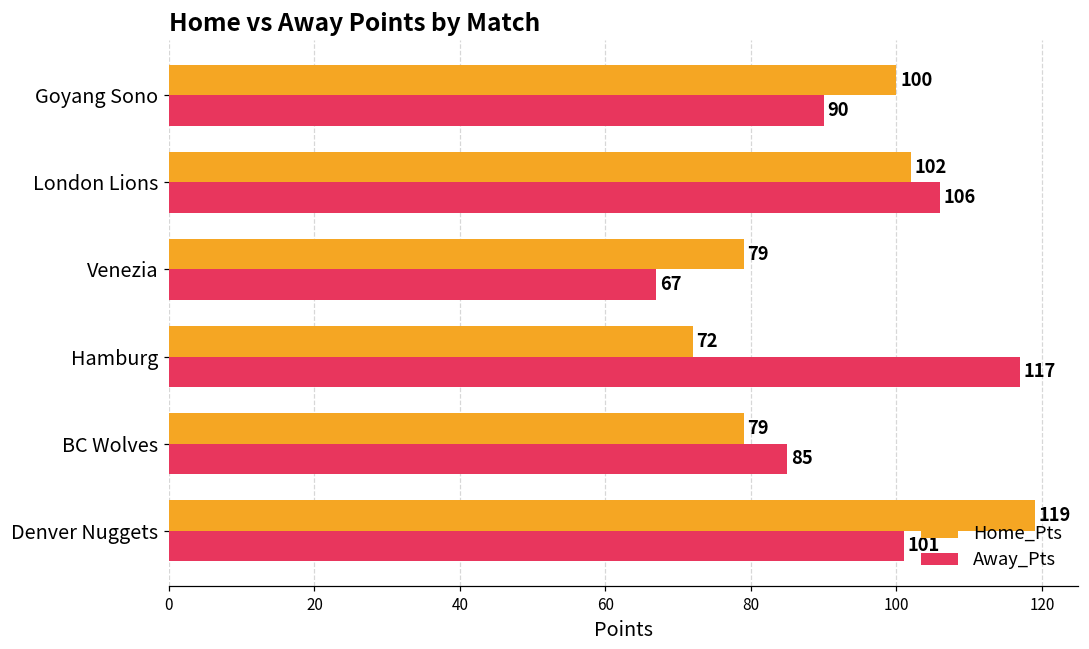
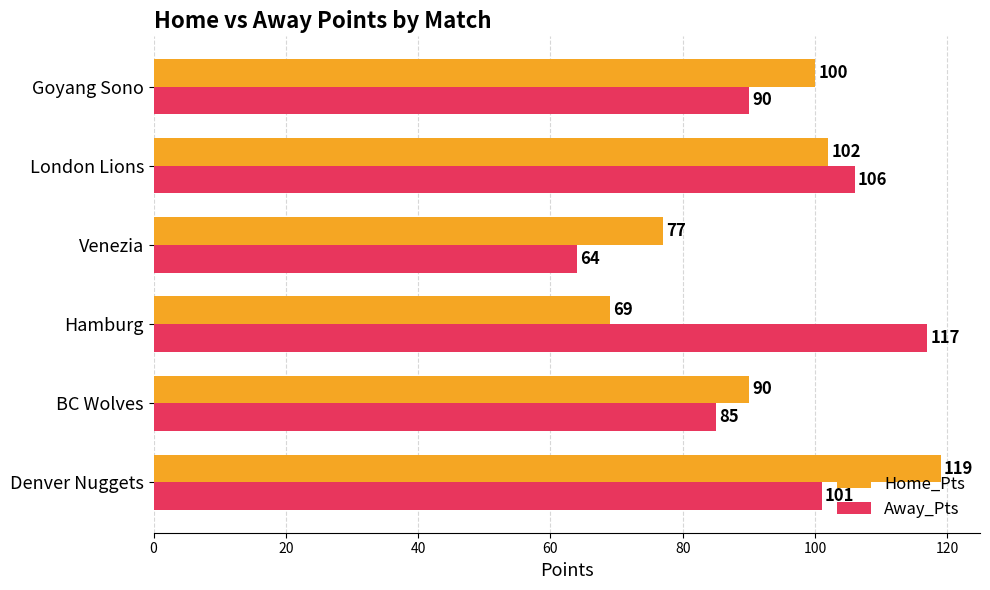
Home_Pts, Venezia: 79 -> 77
Away_Pts, Venezia: 67 -> 64
Home_Pts, Hamburg: 72 -> 69
Home_Pts, BC Wolves: 79 -> 90
